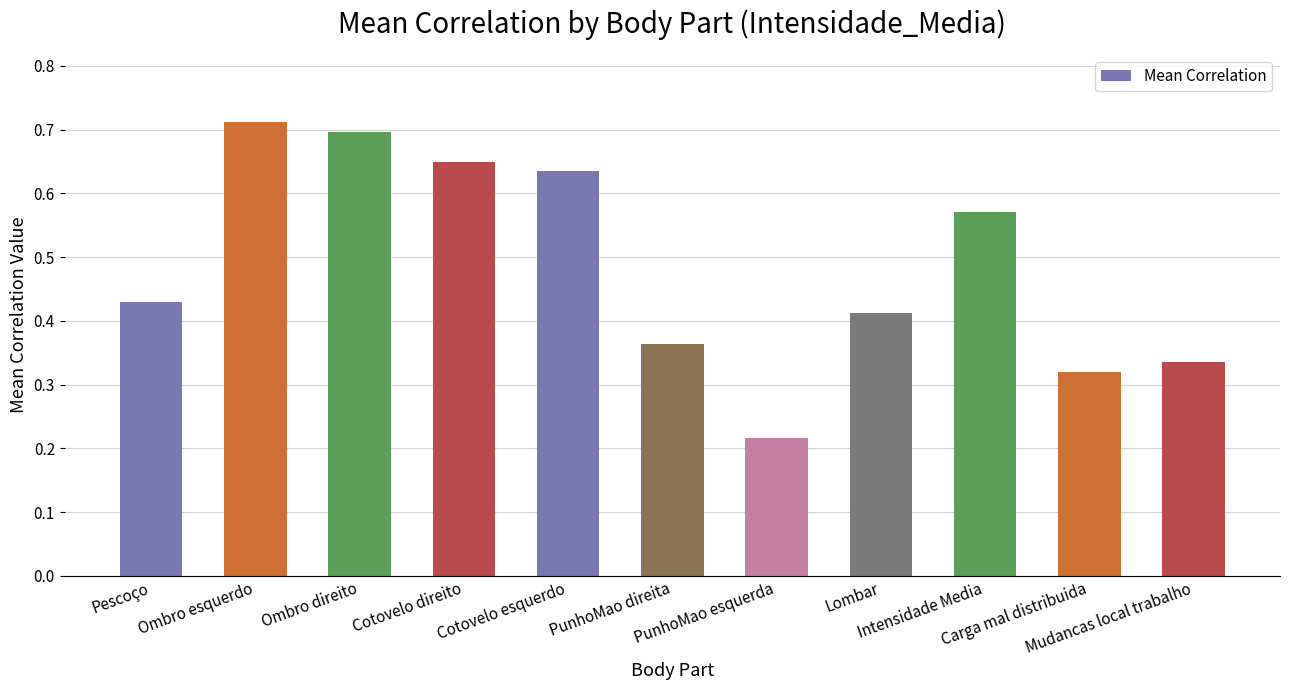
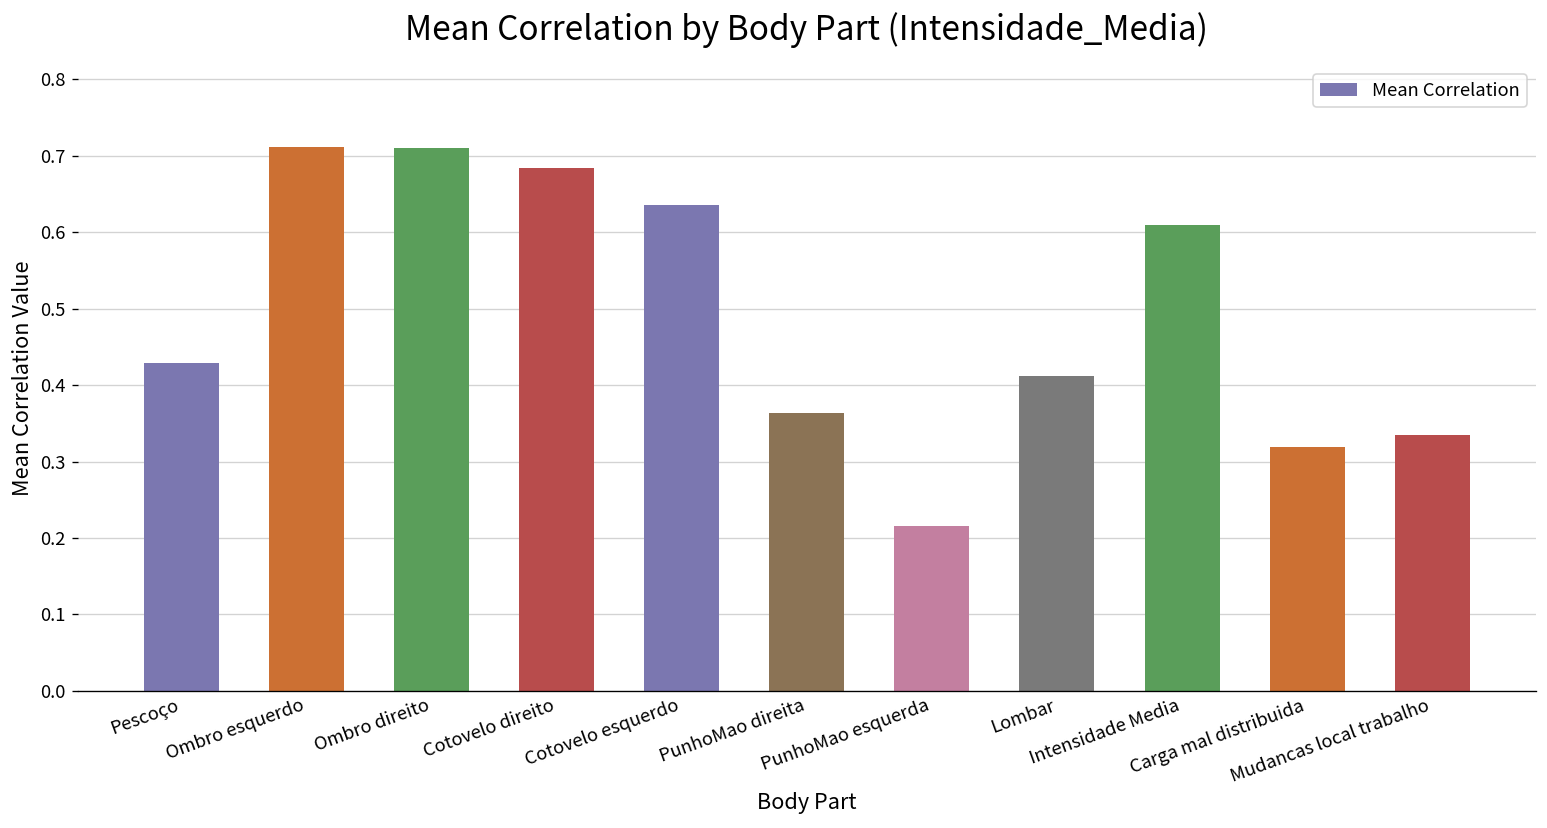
Ombro direito: 0.70 -> 0.71
Cotovelo direito: 0.65 -> 0.68
Intensidade Media: 0.57 -> 0.61
